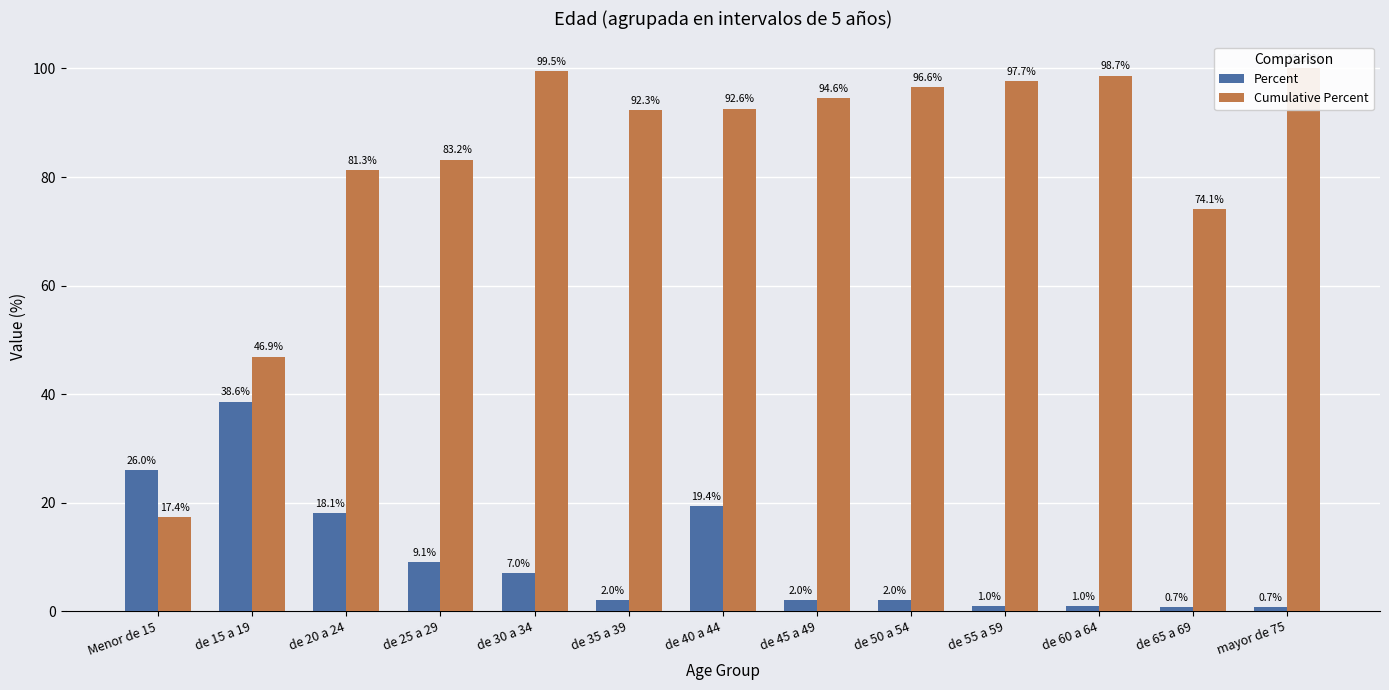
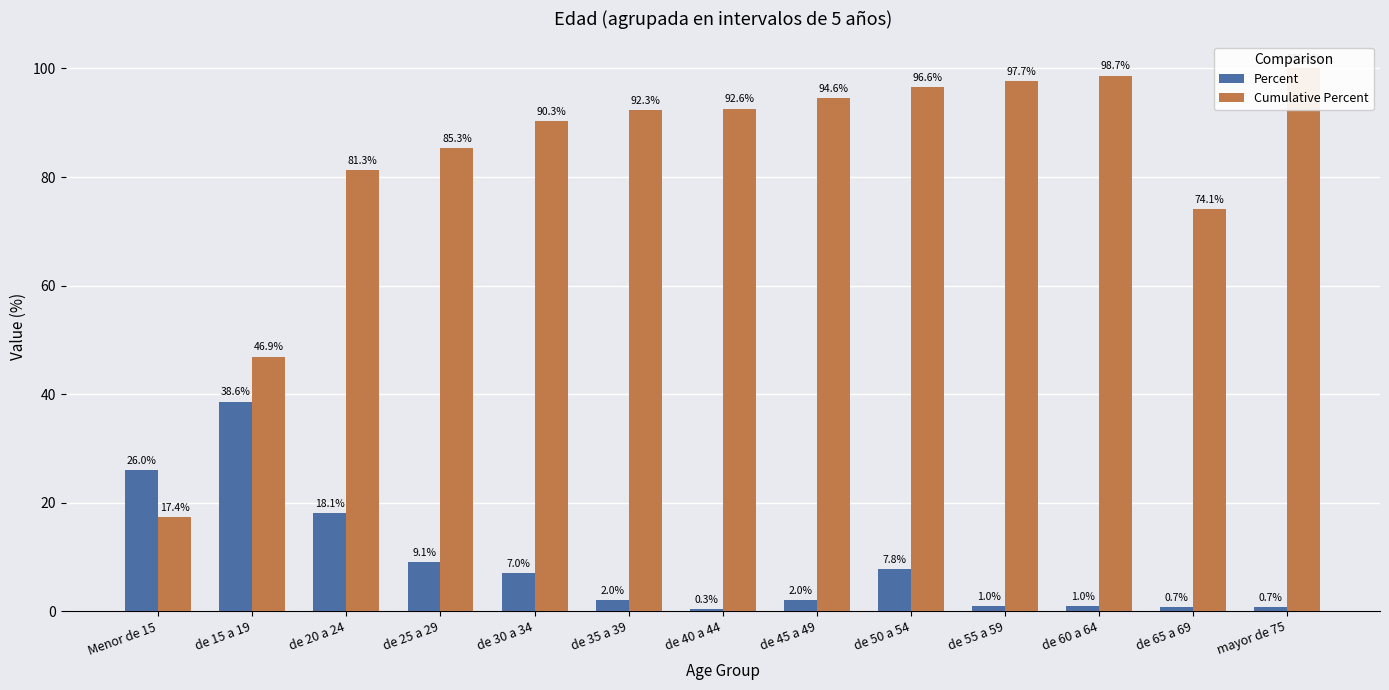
Cumulative Percent, de 25 a 29: 83.2% -> 85.3%
Cumulative Percent, de 30 a 34: 99.5% -> 90.3%
Percent, de 40 a 44: 19.4% -> 0.3%
Percent, de 50 a 54: 2.0% -> 7.8%
